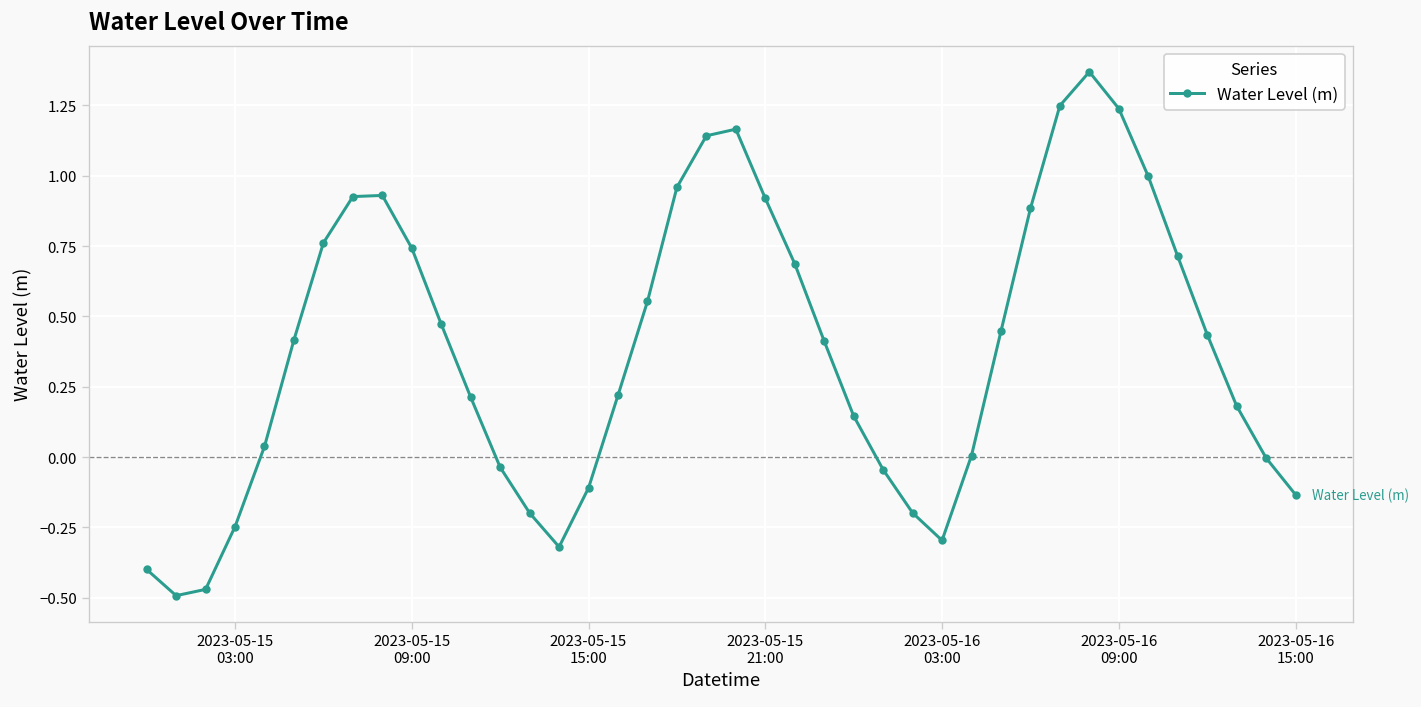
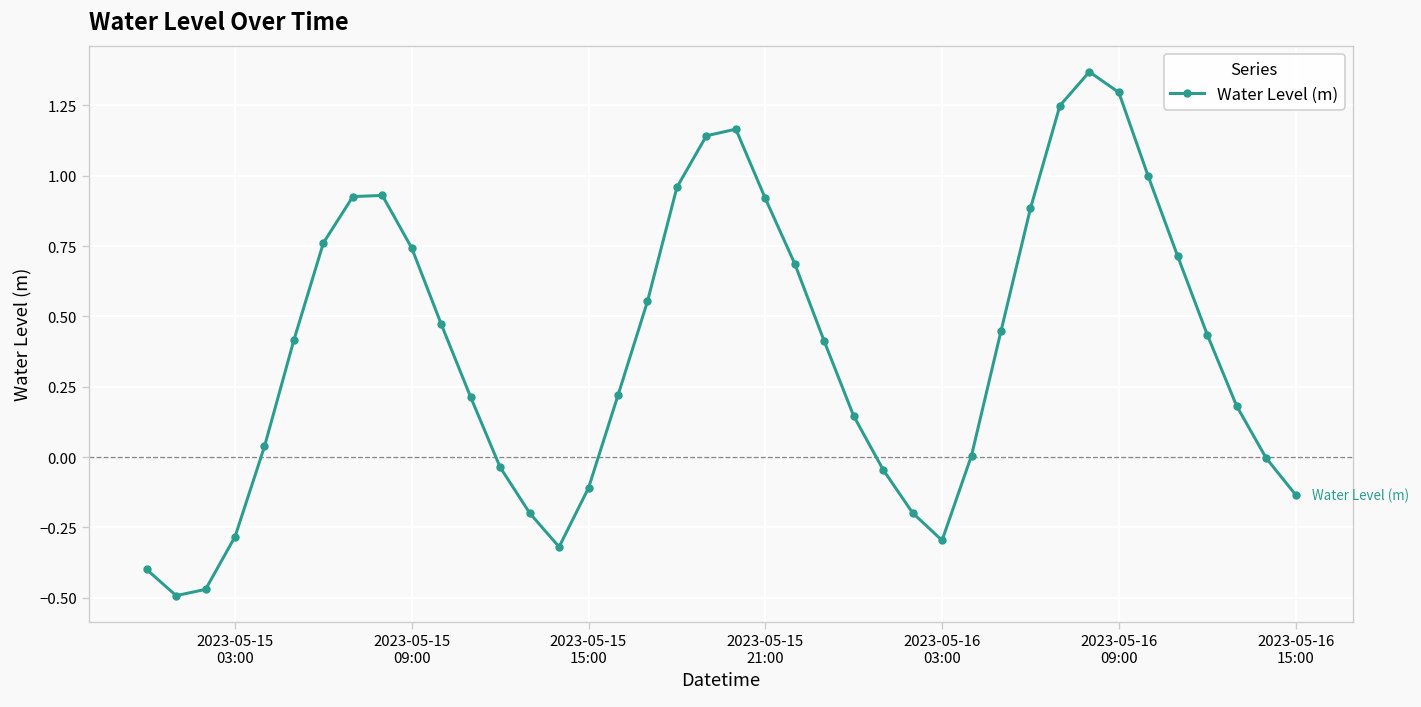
2023-05-15 03:00: -0.25 -> -0.28
2023-05-16 09:00: 1.24 -> 1.30
